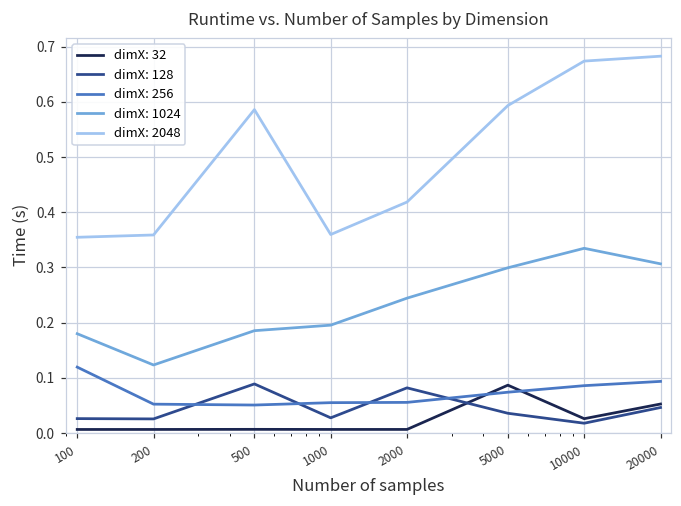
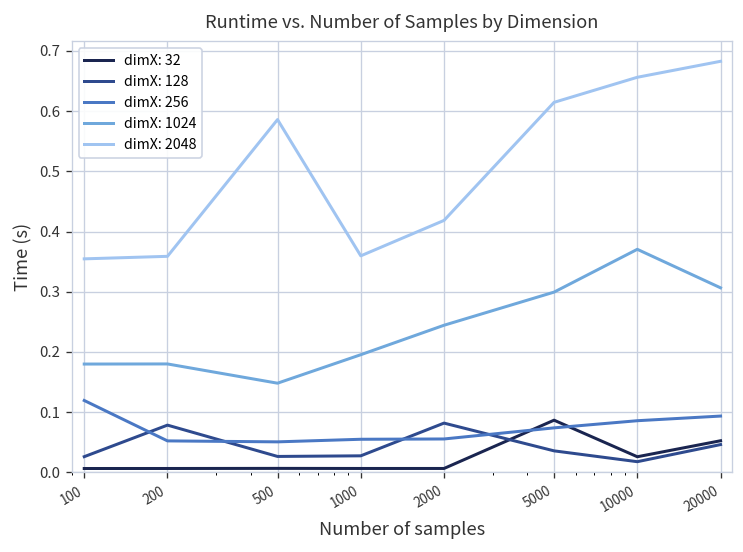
dimX: 128, 200: 0.03 -> 0.08
dimX: 1024, 200: 0.12 -> 0.18
dimX: 128, 500: 0.09 -> 0.03
dimX: 1024, 500: 0.19 -> 0.15
dimX: 2048, 5000: 0.59 -> 0.61
dimX: 1024, 10000: 0.33 -> 0.37
dimX: 2048, 10000: 0.67 -> 0.66
